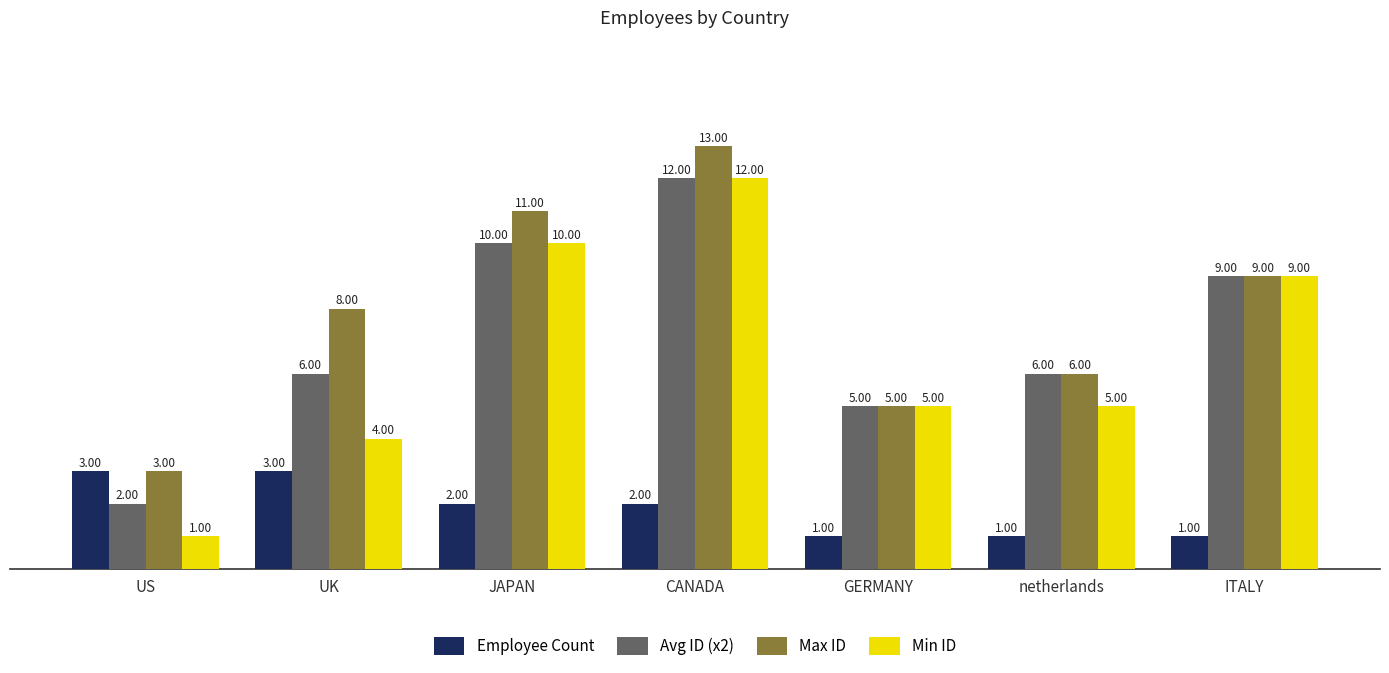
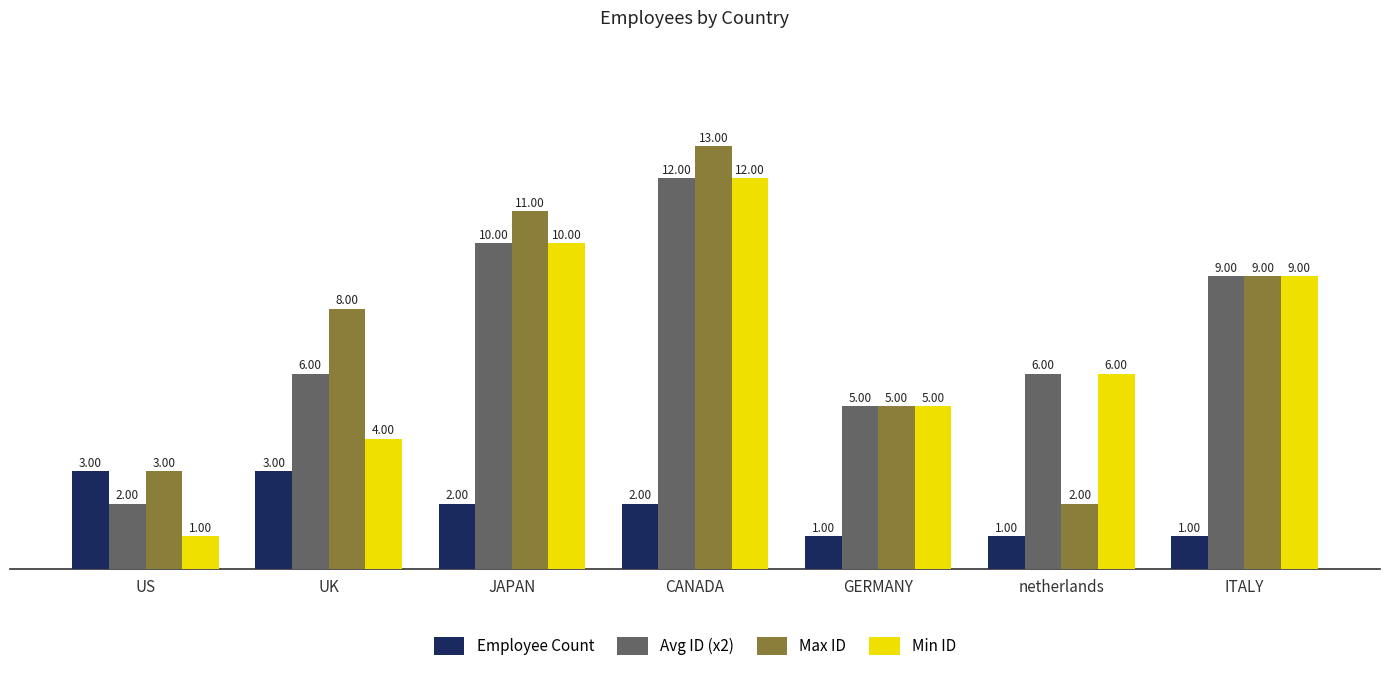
Max ID, netherlands: 6.00 -> 2.00
Min ID, netherlands: 5.00 -> 6.00
